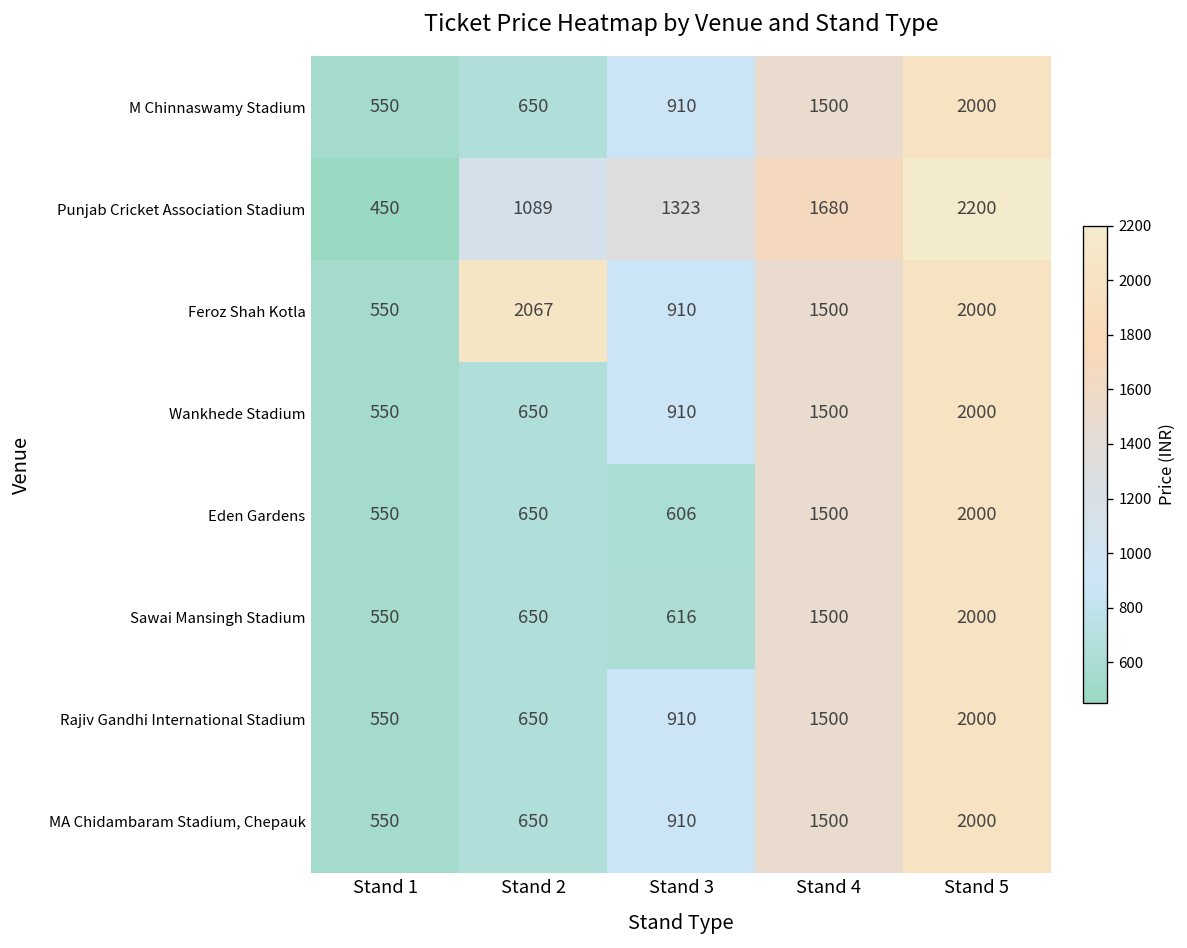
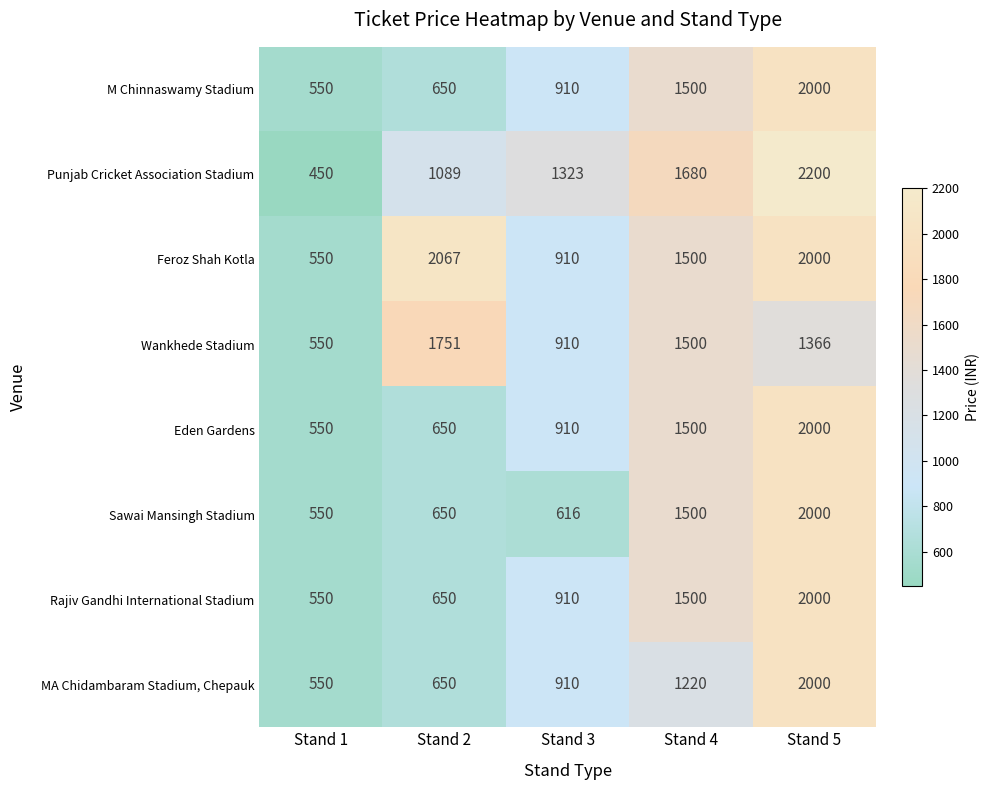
Wankhede Stadium, Stand 2: 650 -> 1751
Wankhede Stadium, Stand 5: 2000 -> 1366
Eden Gardens, Stand 3: 606 -> 910
MA Chidambaram Stadium, Chepauk, Stand 4: 1500 -> 1220
